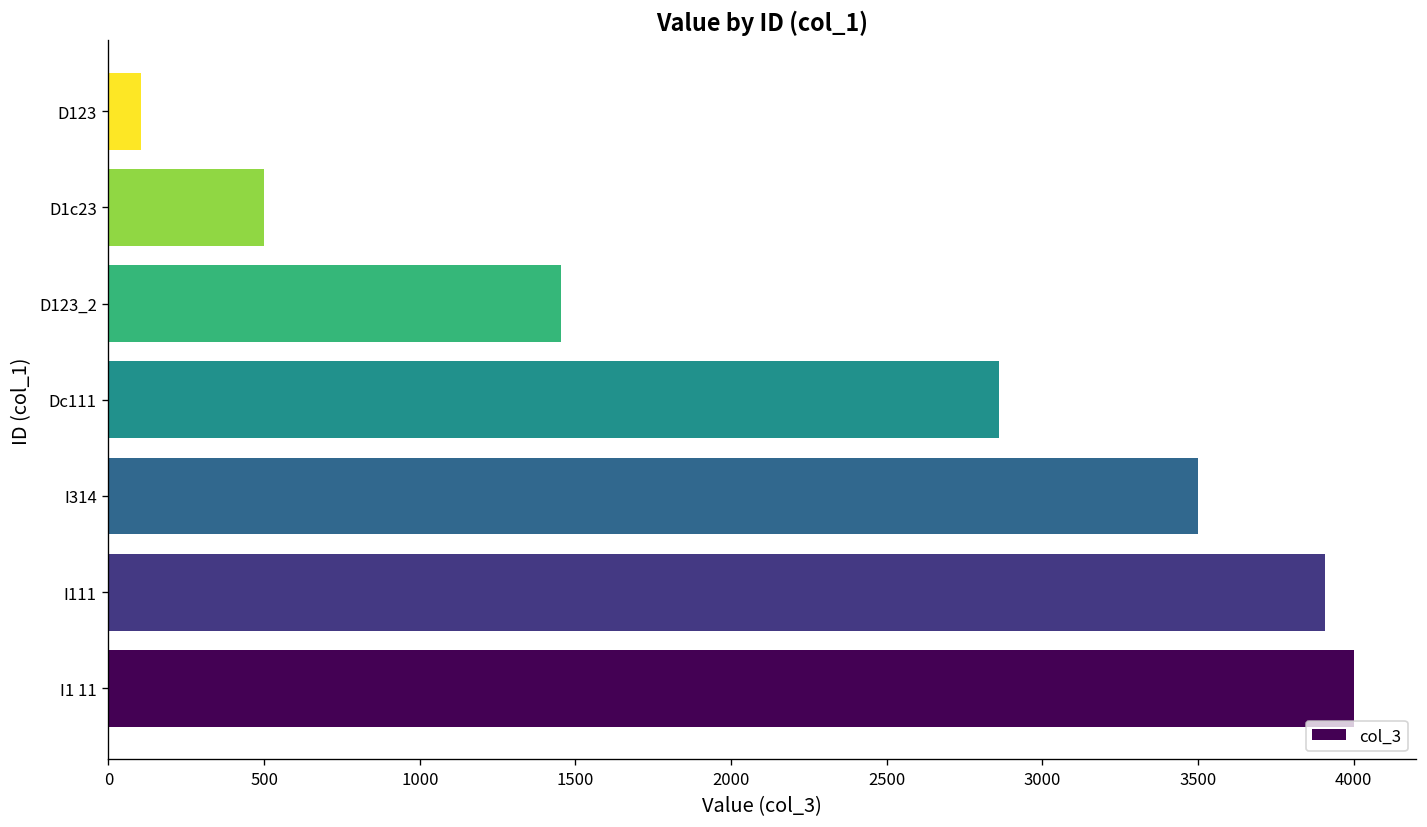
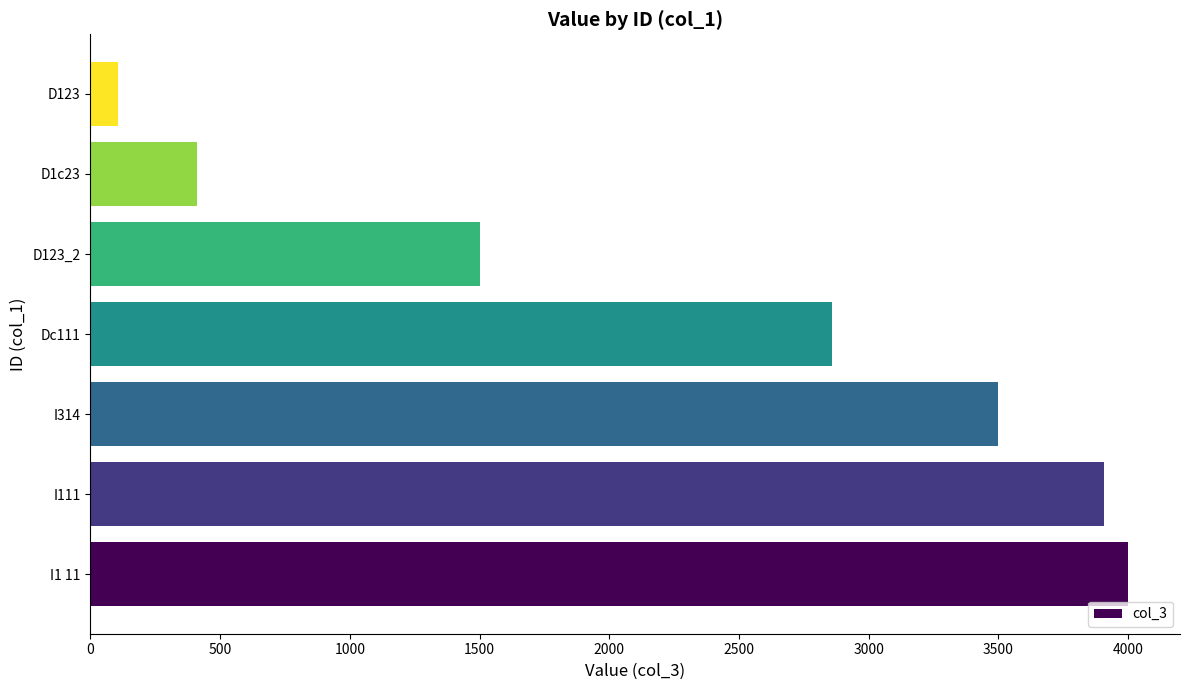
D1c23: 500 -> 410
D123_2: 1450 -> 1500
